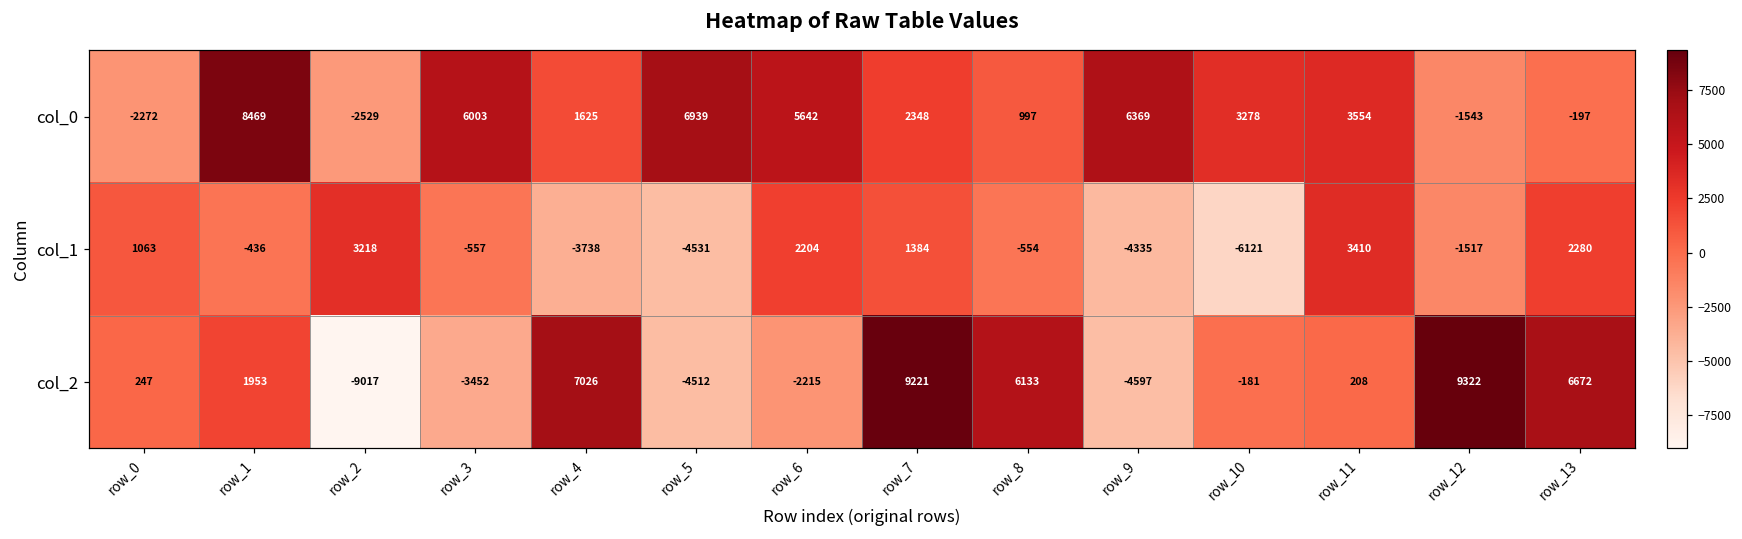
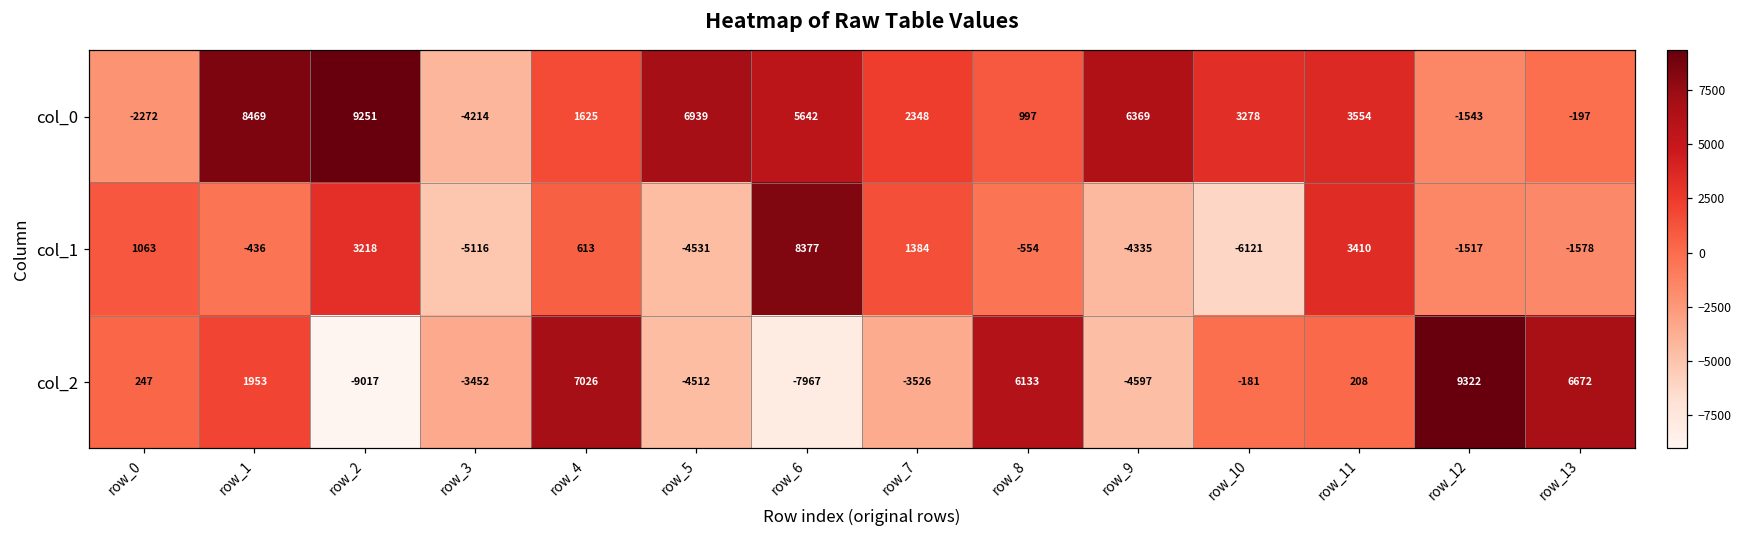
col_0, row_2: -2529 -> 9251
col_0, row_3: 6003 -> -4214
col_1, row_3: -557 -> -5116
col_1, row_4: -3738 -> 613
col_1, row_6: 2204 -> 8377
col_1, row_13: 2280 -> -1578
col_2, row_6: -2215 -> -7967
col_2, row_7: 9221 -> -3526
